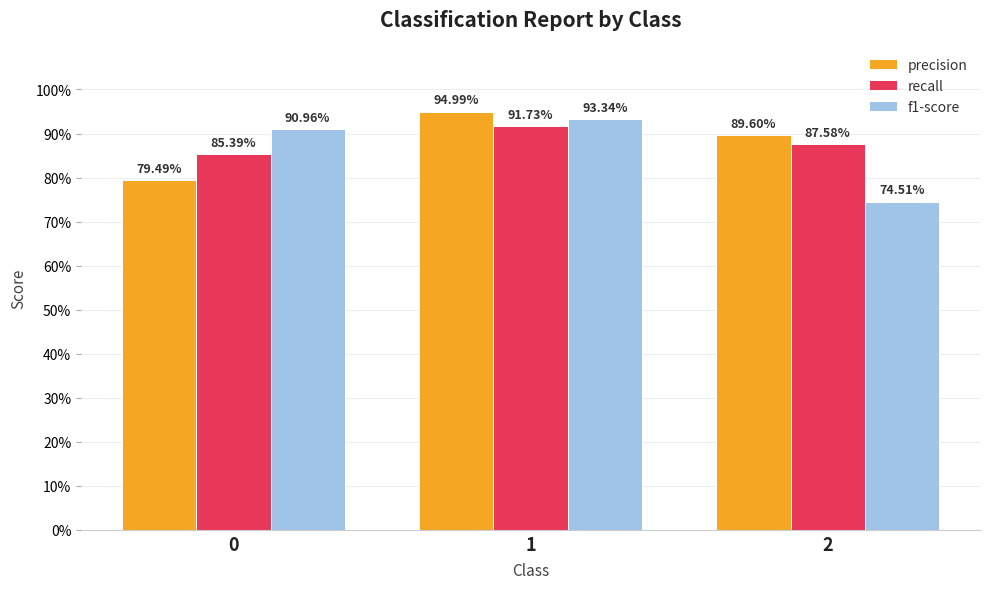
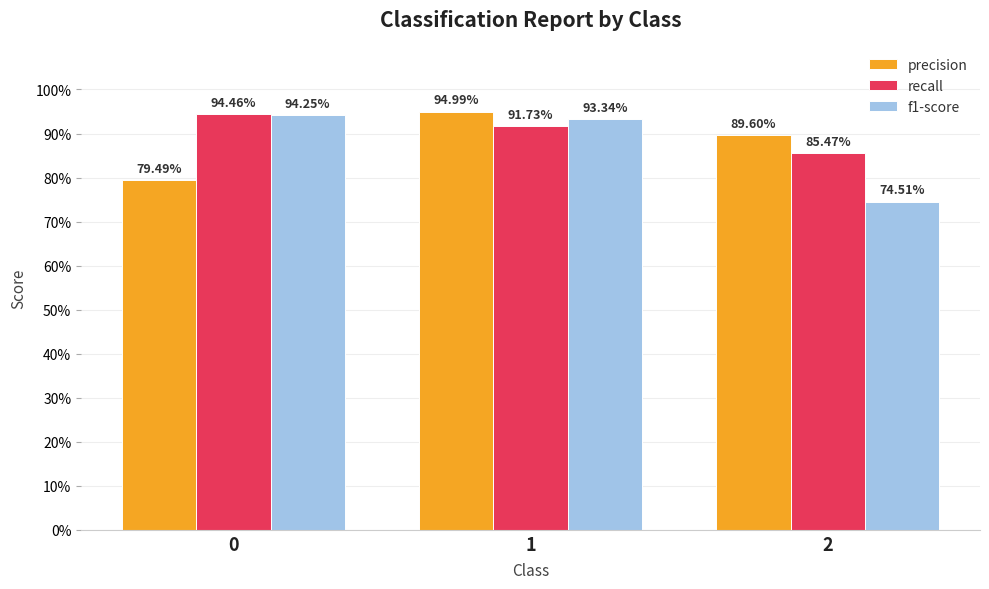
recall, 0: 85.39% -> 94.46%
f1-score, 0: 90.96% -> 94.25%
recall, 2: 87.58% -> 85.47%
